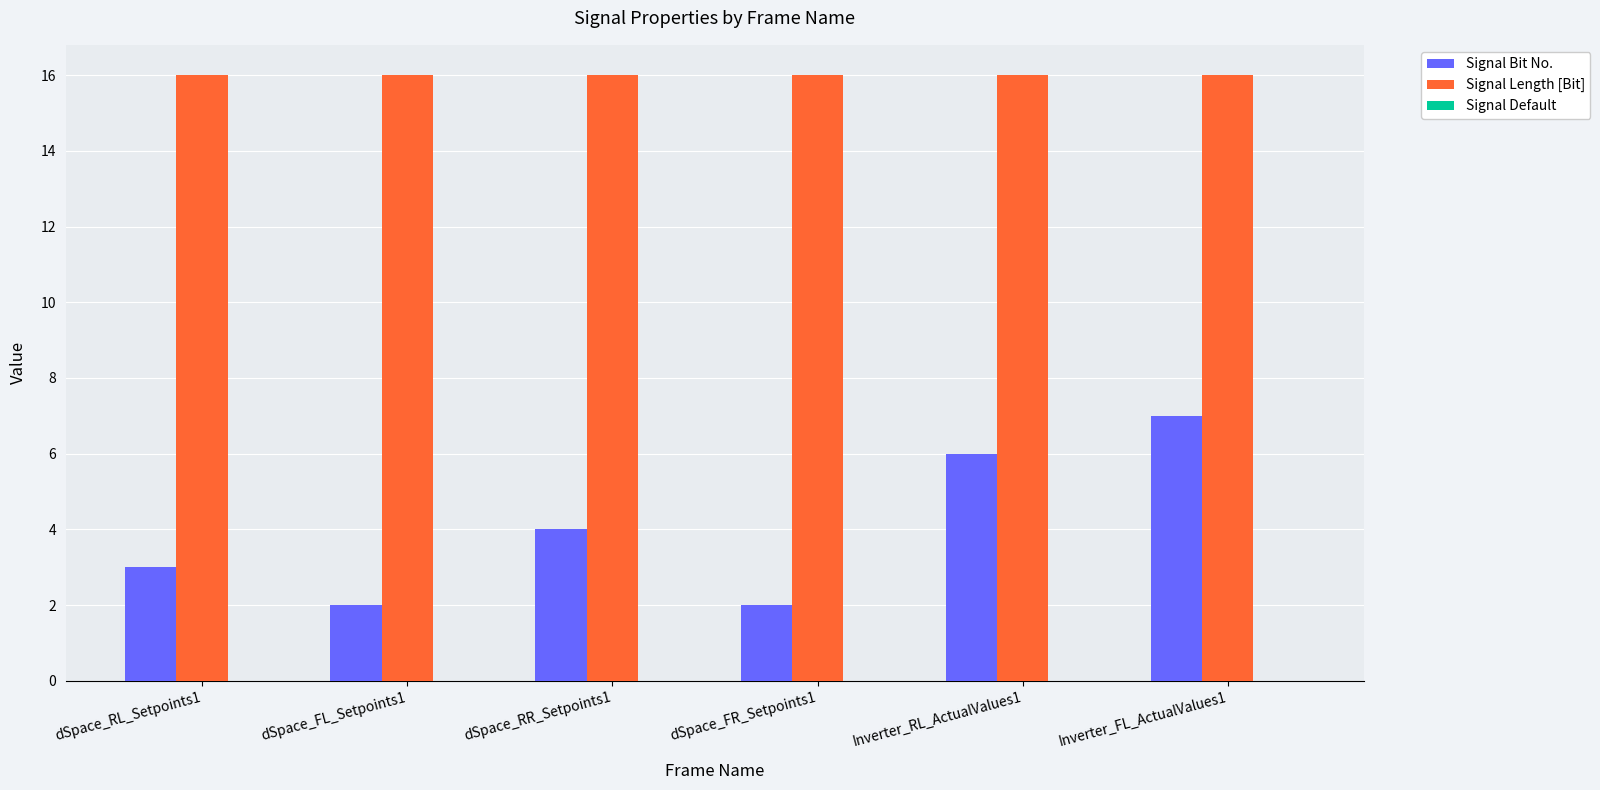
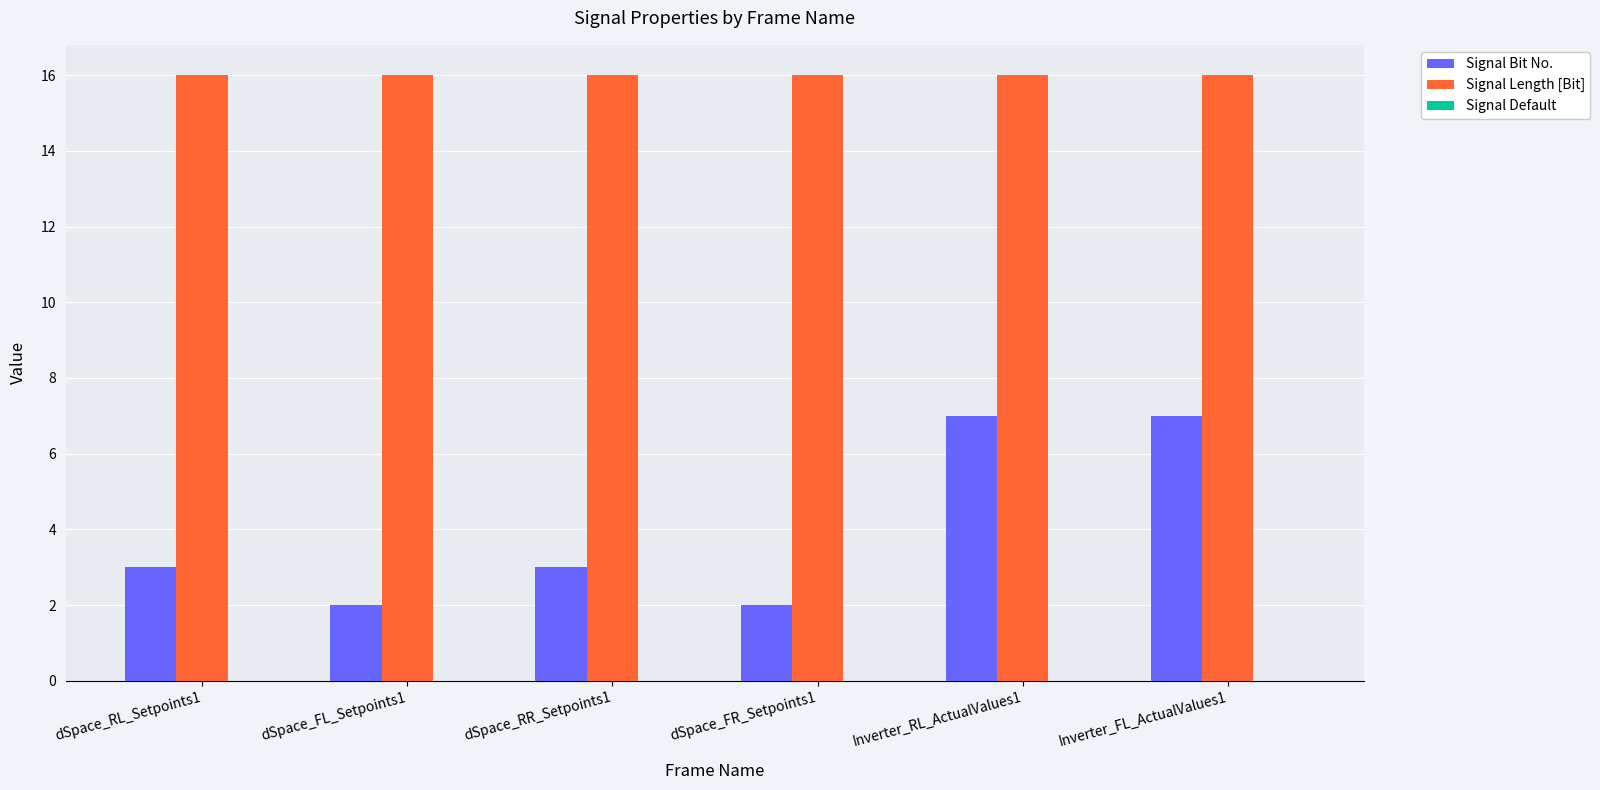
Signal Bit No., dSpace_RR_Setpoints1: 4 -> 3
Signal Bit No., Inverter_RL_ActualValues1: 6 -> 7
